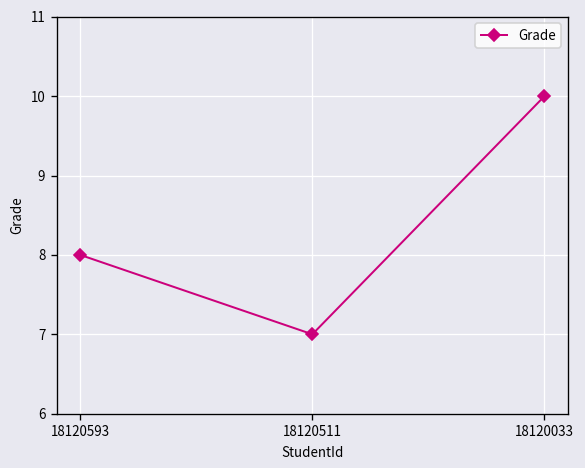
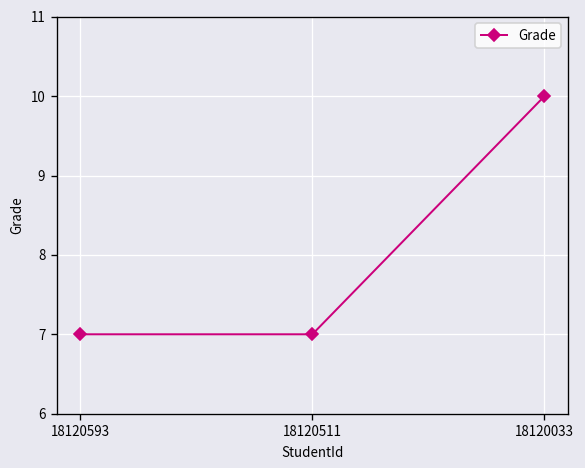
18120593: 8 -> 7
